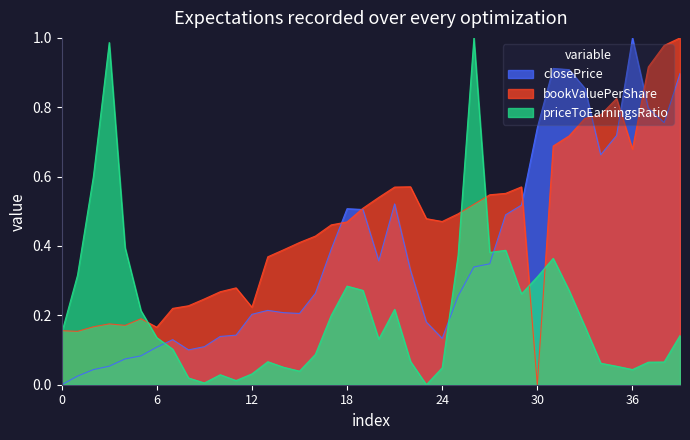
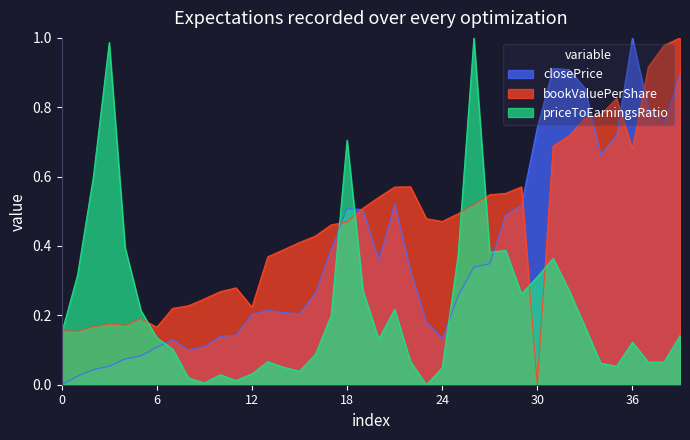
priceToEarningsRatio, 18: 0.28 -> 0.71
priceToEarningsRatio, 36: 0.04 -> 0.12
